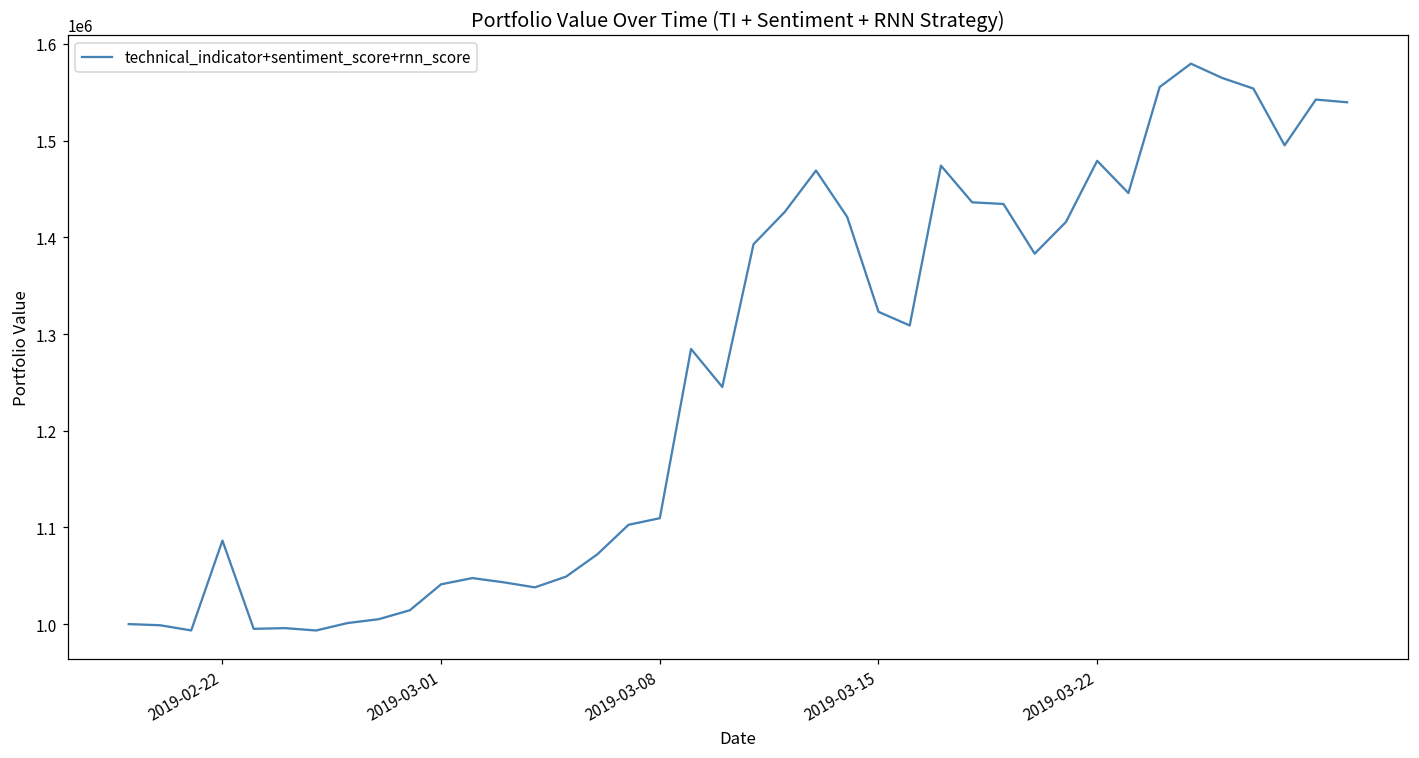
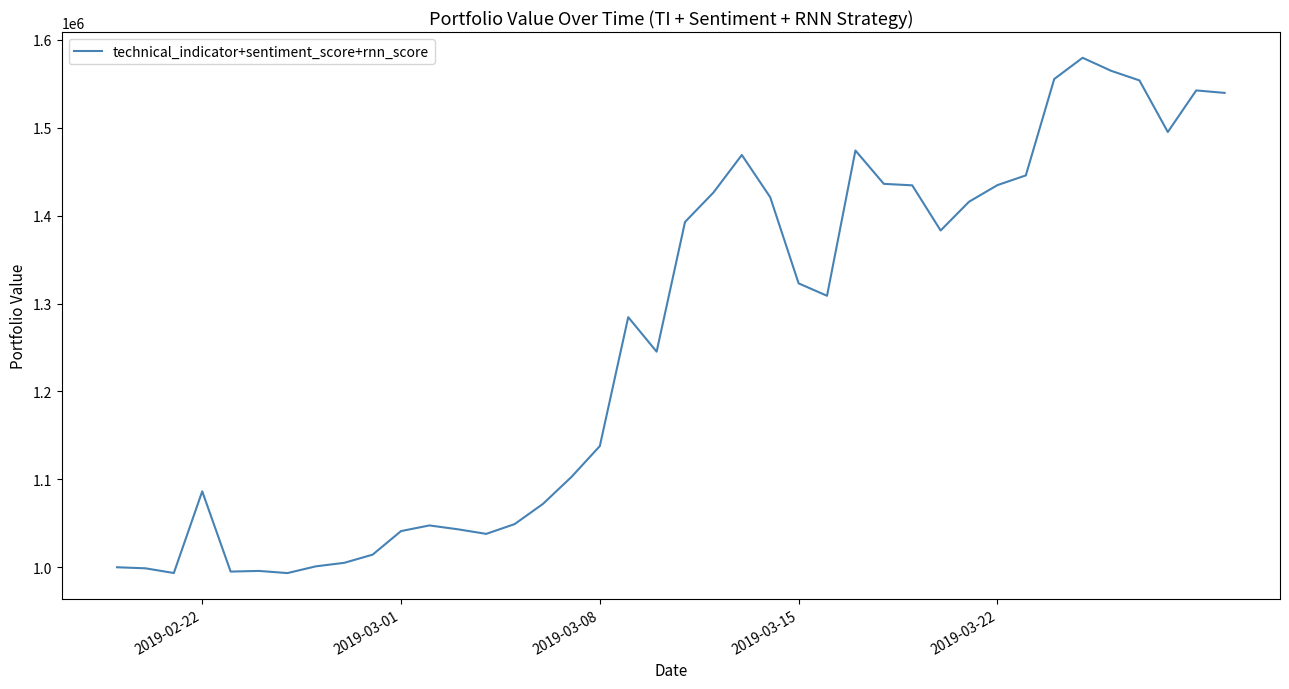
2019-03-08: 1110000 -> 1140000
2019-03-22: 1480000 -> 1430000
